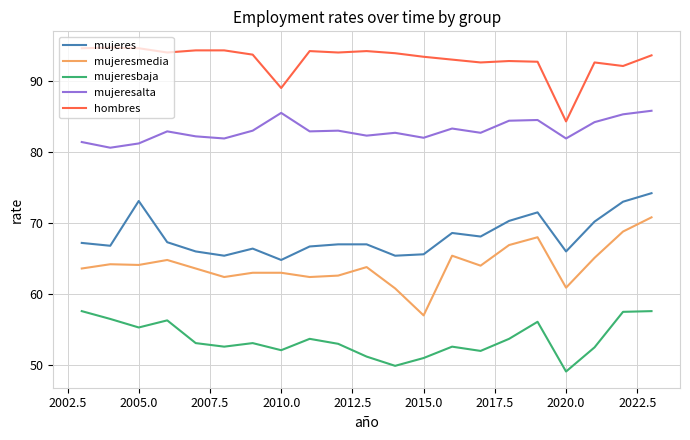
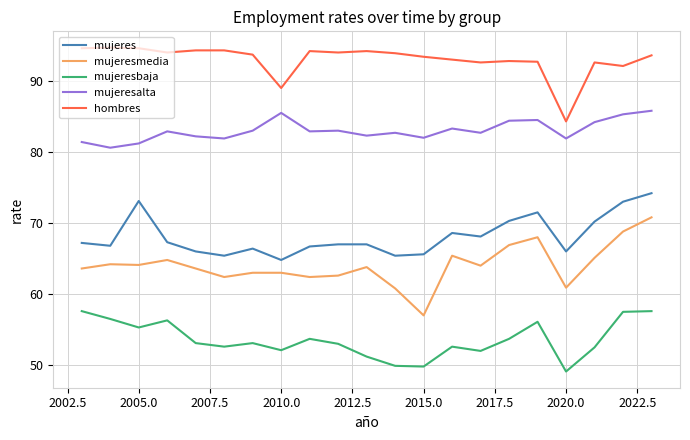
mujeresbaja, 2015.0: 51 -> 50
